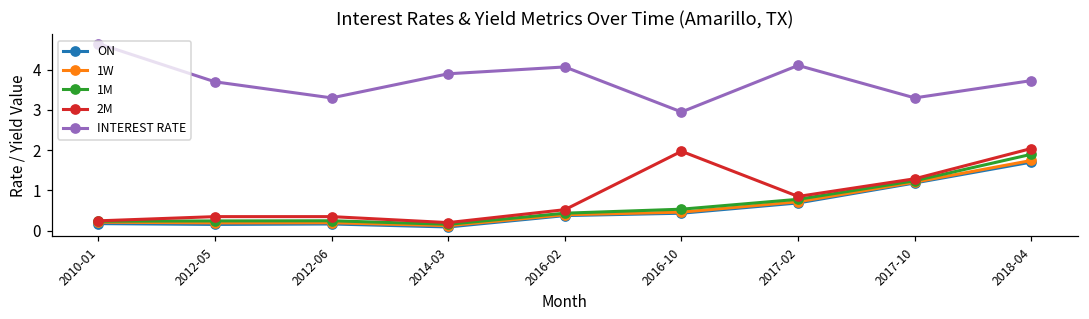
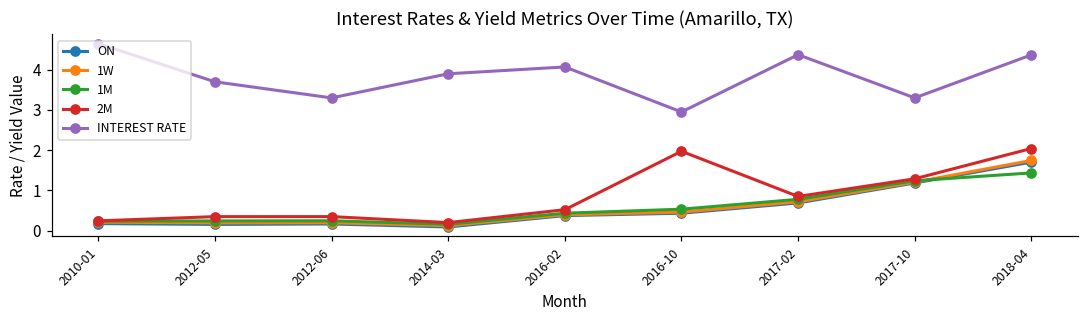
INTEREST RATE, 2017-02: 4.1 -> 4.4
1M, 2018-04: 1.9 -> 1.4
INTEREST RATE, 2018-04: 3.7 -> 4.4
